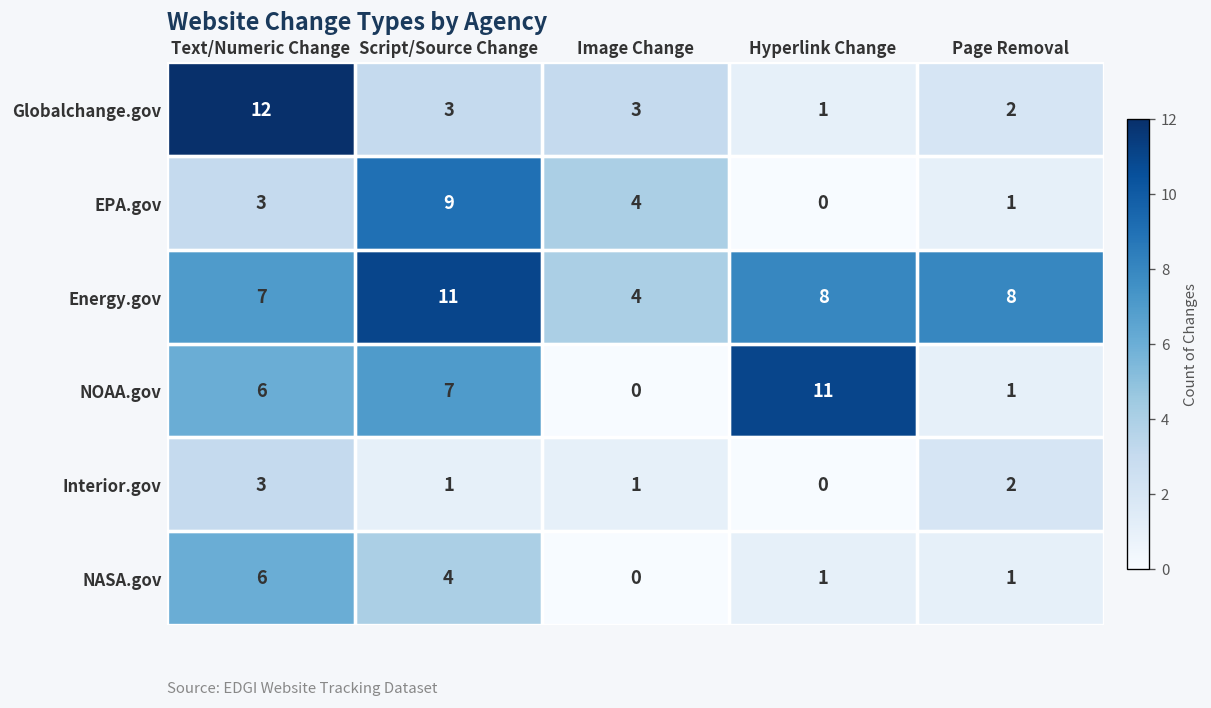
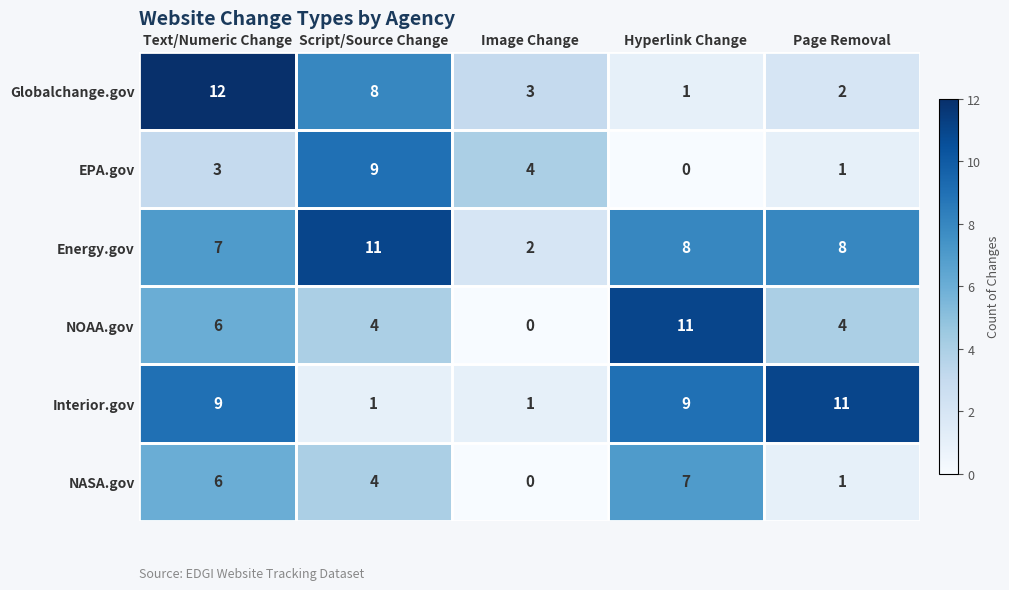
Globalchange.gov, Script/Source Change: 3 -> 8
Energy.gov, Image Change: 4 -> 2
NOAA.gov, Script/Source Change: 7 -> 4
NOAA.gov, Page Removal: 1 -> 4
Interior.gov, Text/Numeric Change: 3 -> 9
Interior.gov, Hyperlink Change: 0 -> 9
Interior.gov, Page Removal: 2 -> 11
NASA.gov, Hyperlink Change: 1 -> 7
